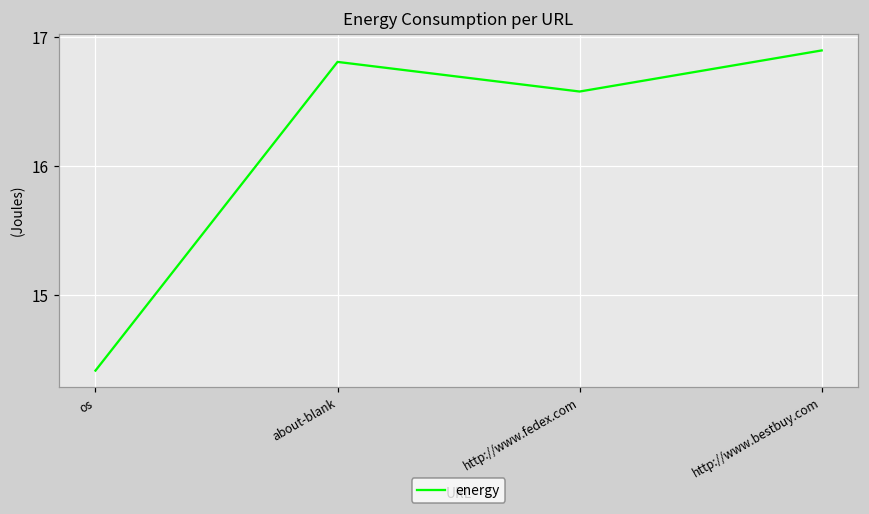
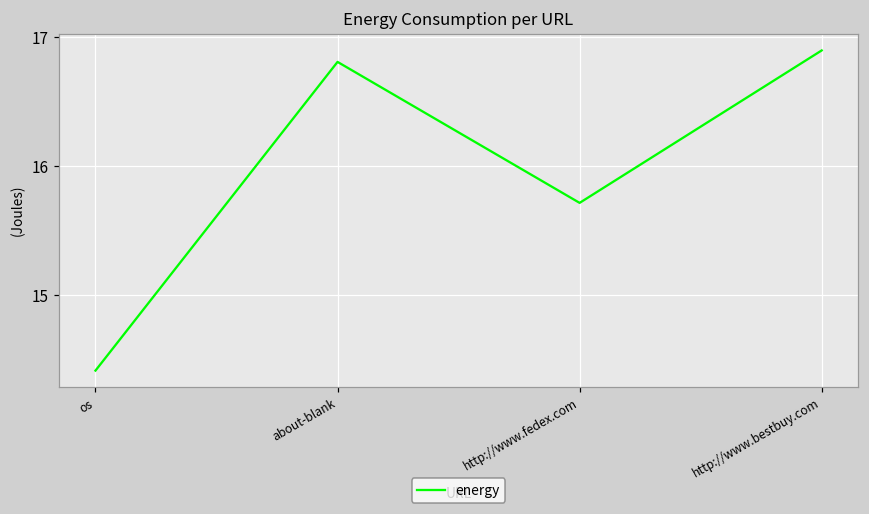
http://www.fedex.com: 16.58 -> 15.72
